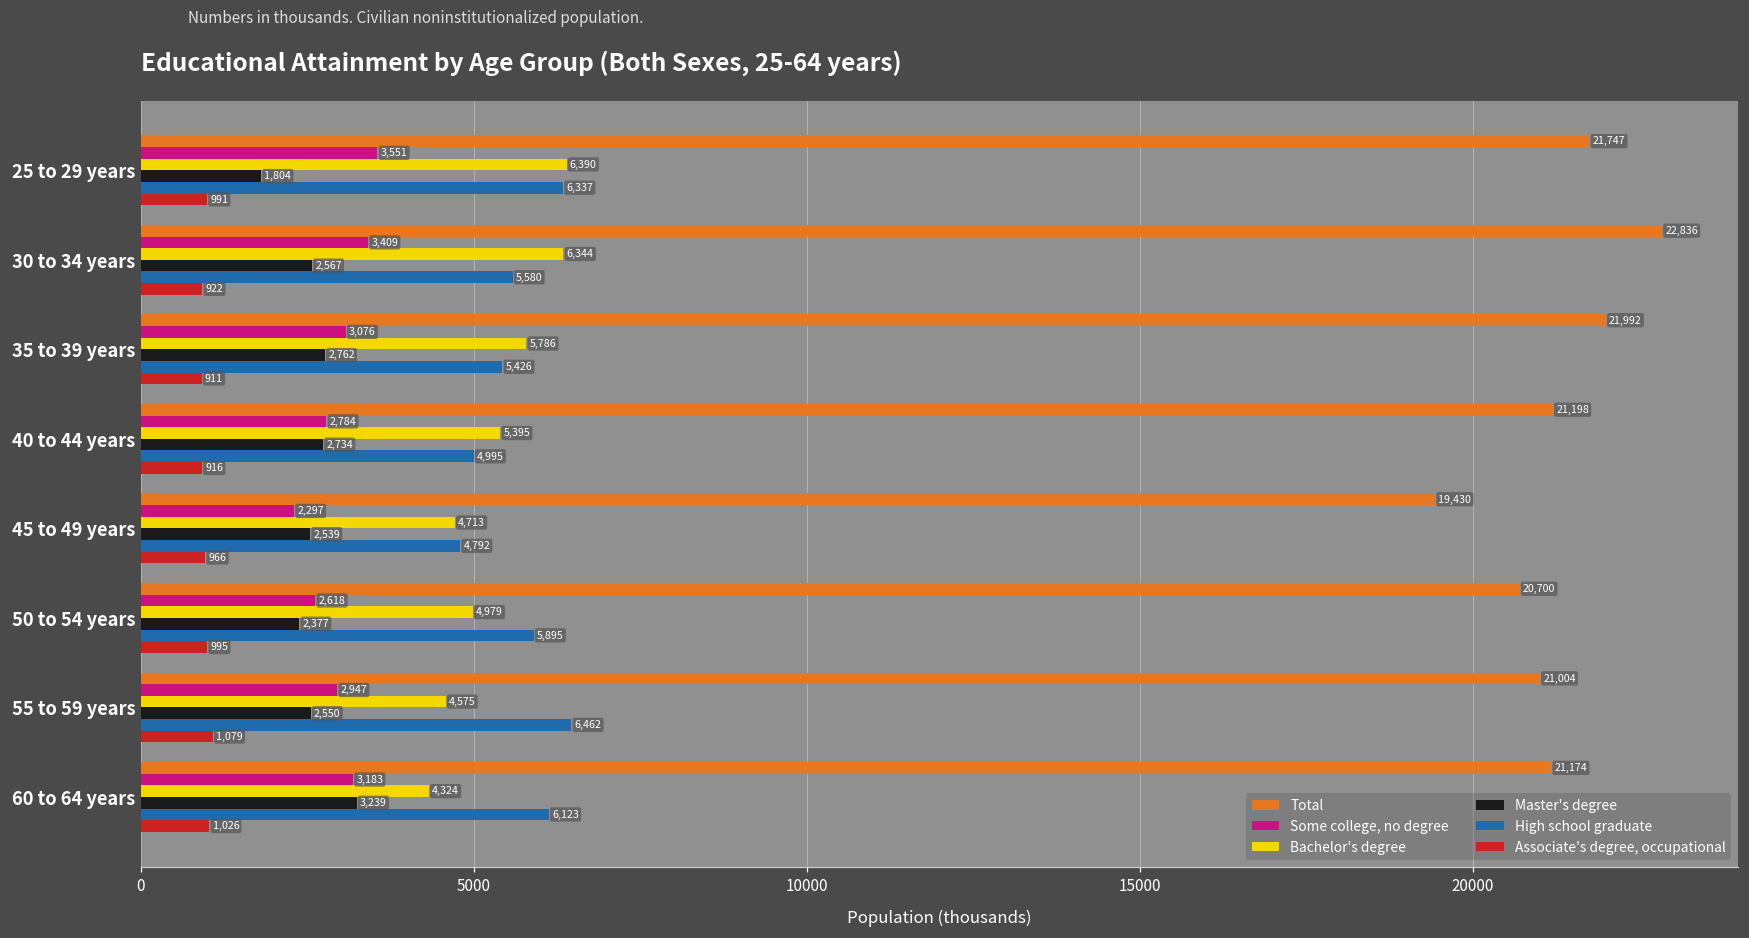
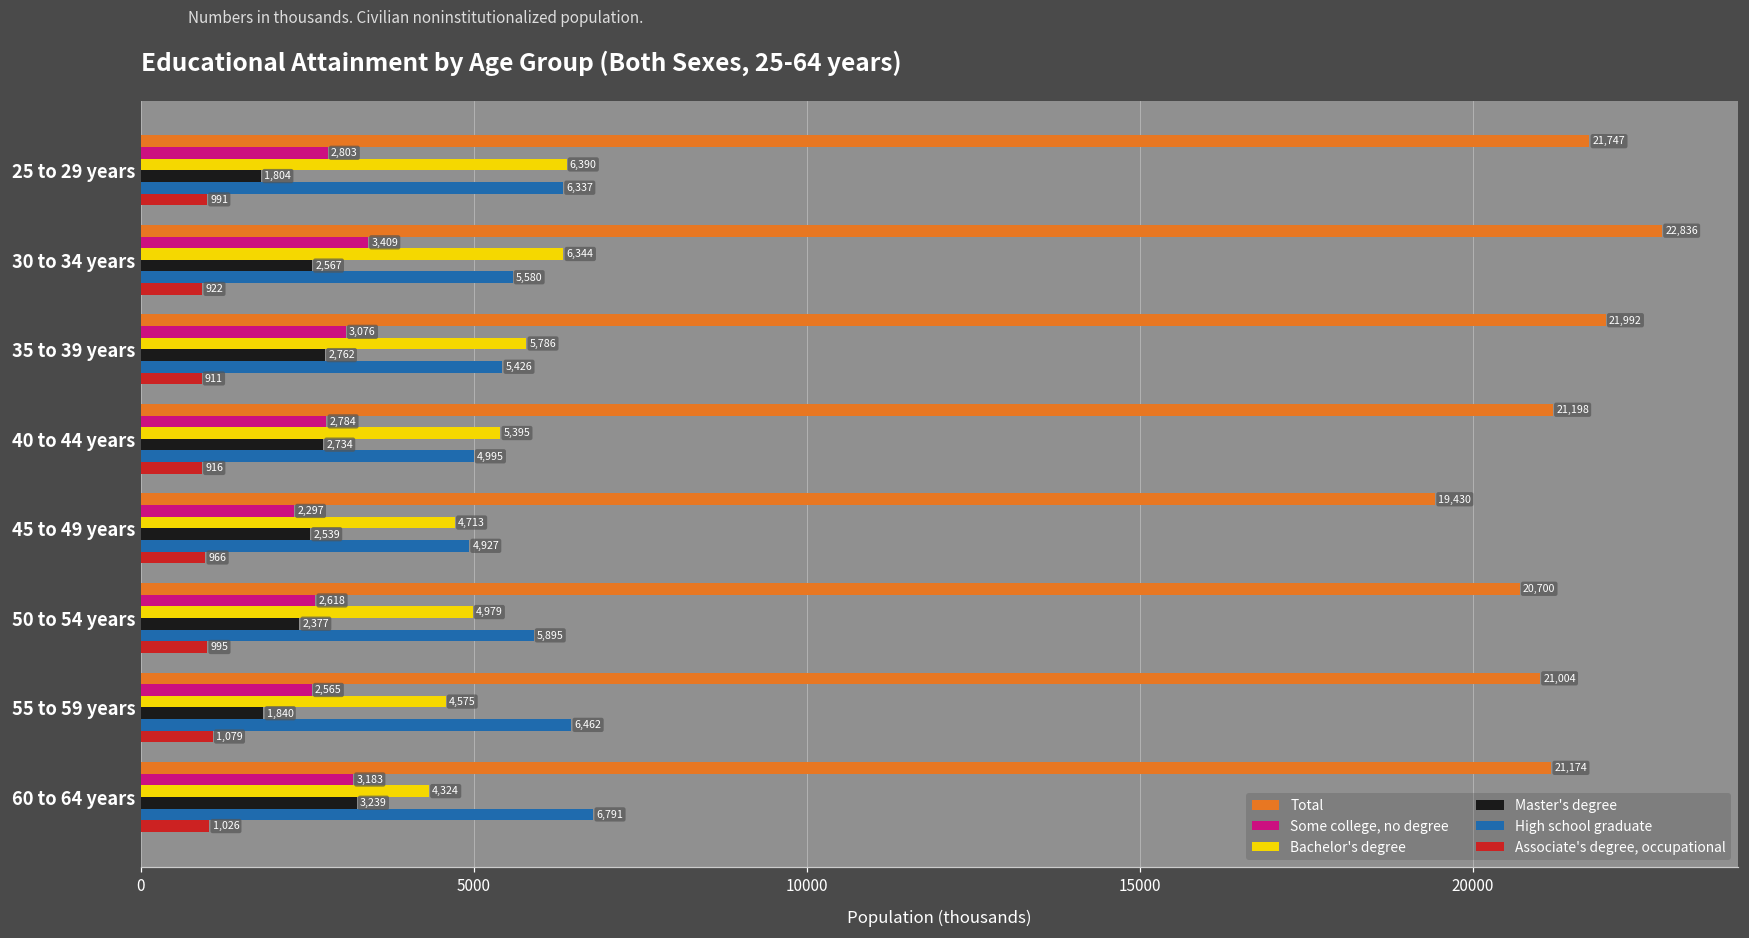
Some college, no degree, 25 to 29 years: 3,551 -> 2,803
High school graduate, 45 to 49 years: 4,792 -> 4,927
Some college, no degree, 55 to 59 years: 2,947 -> 2,565
Master's degree, 55 to 59 years: 2,550 -> 1,840
High school graduate, 60 to 64 years: 6,123 -> 6,791
